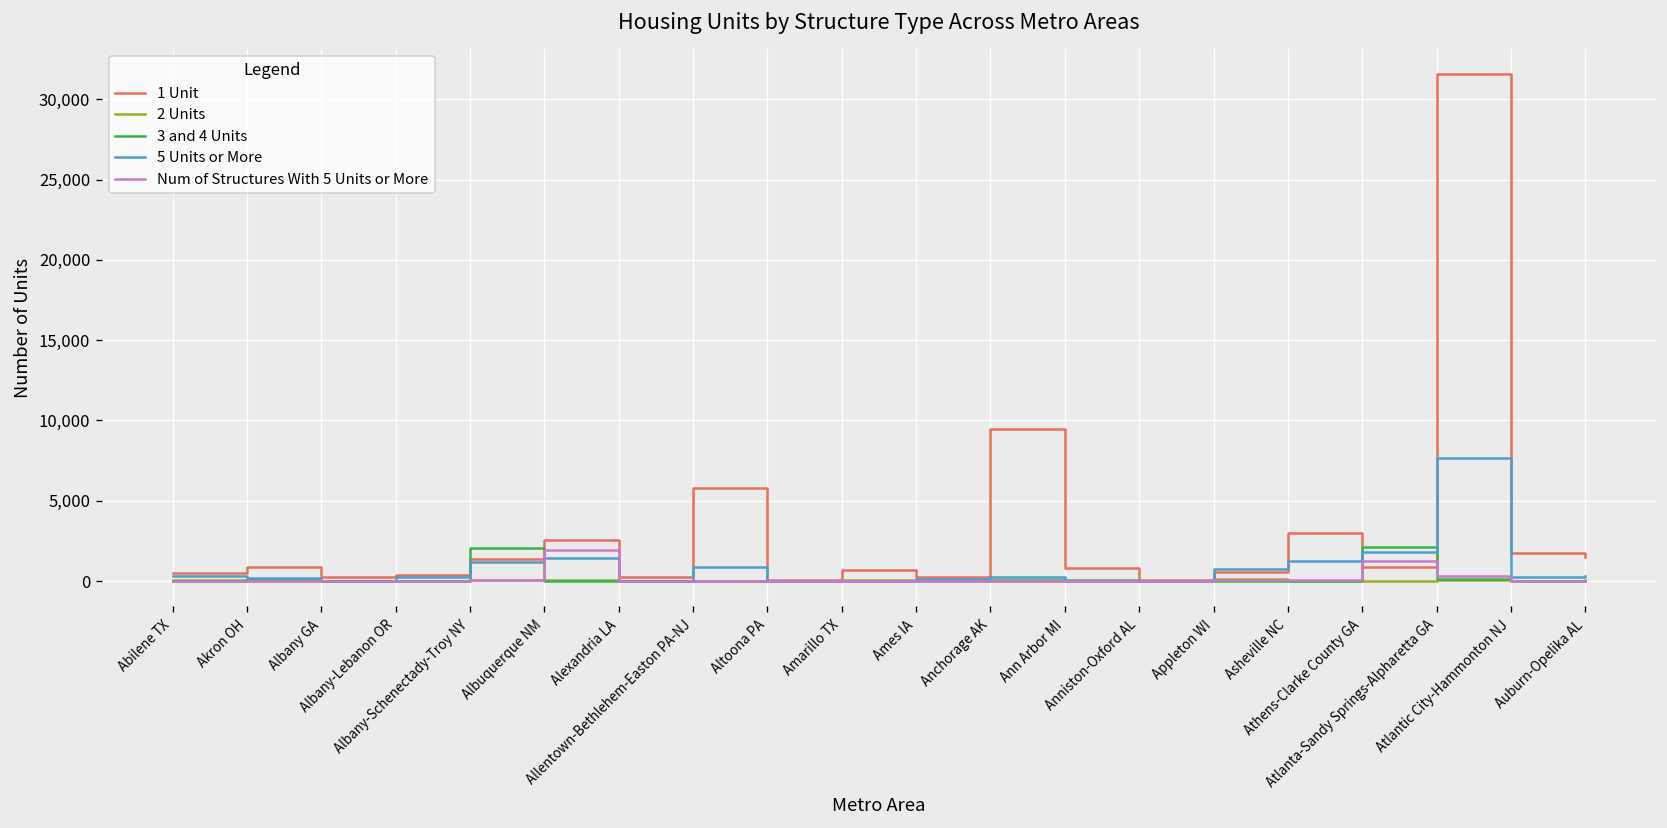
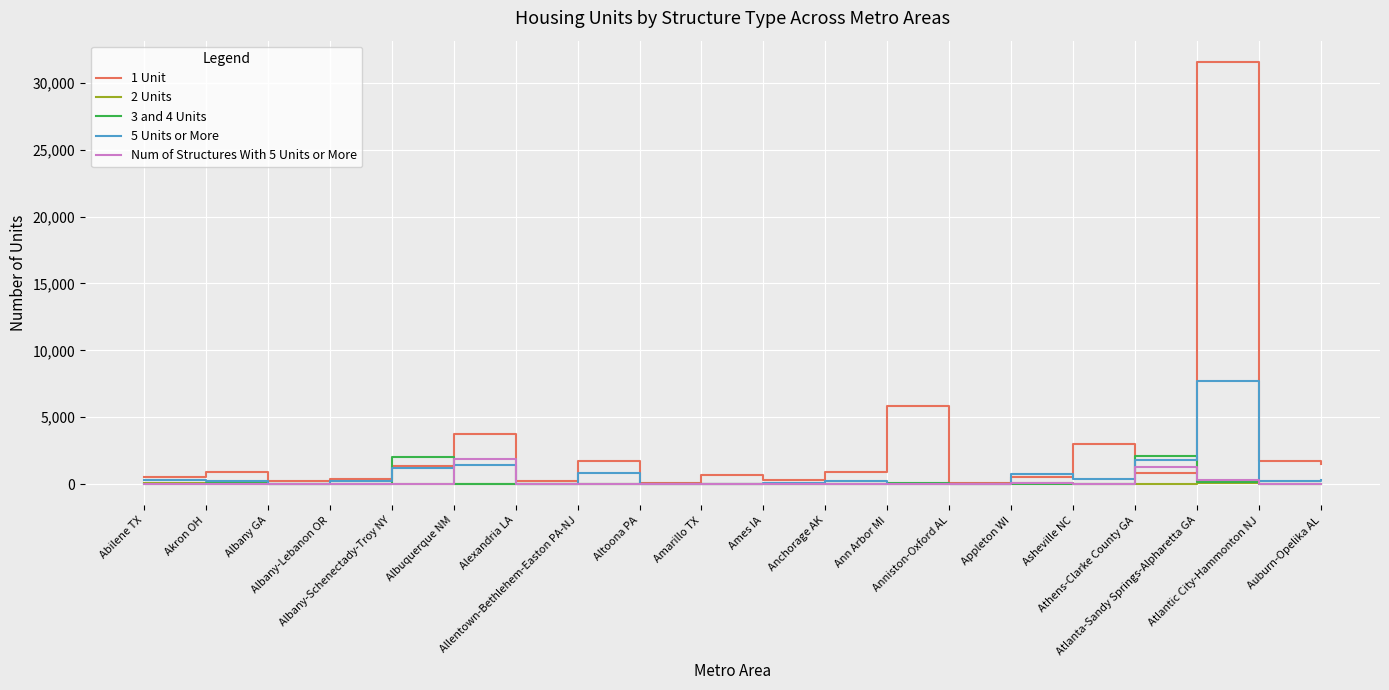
1 Unit, Albuquerque NM: 2,500 -> 3,700
1 Unit, Allentown-Bethlehem-Easton PA-NJ: 5,800 -> 1,700
1 Unit, Anchorage AK: 9,400 -> 900
1 Unit, Ann Arbor MI: 800 -> 5,900
5 Units or More, Asheville NC: 1,300 -> 400
